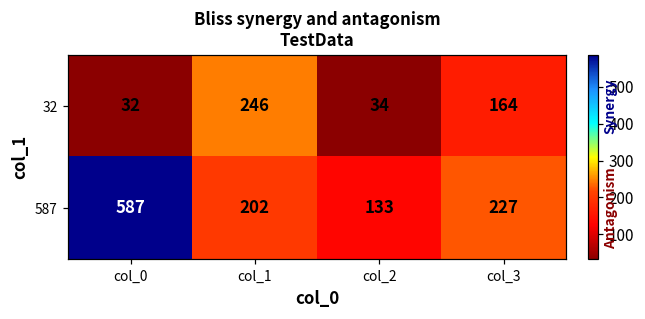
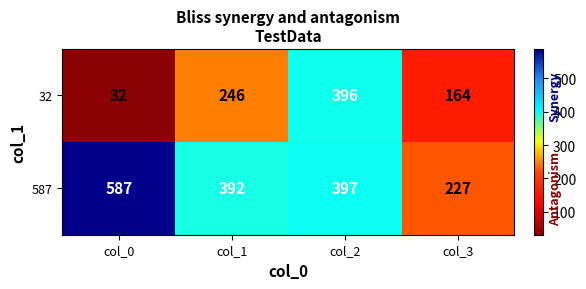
32, col_2: 34 -> 396
587, col_1: 202 -> 392
587, col_2: 133 -> 397
